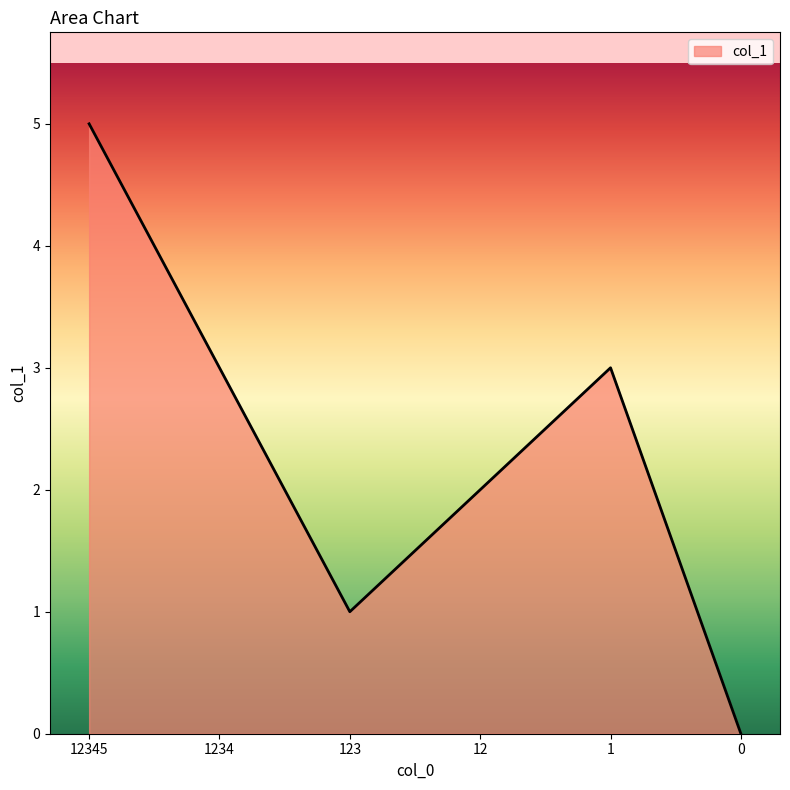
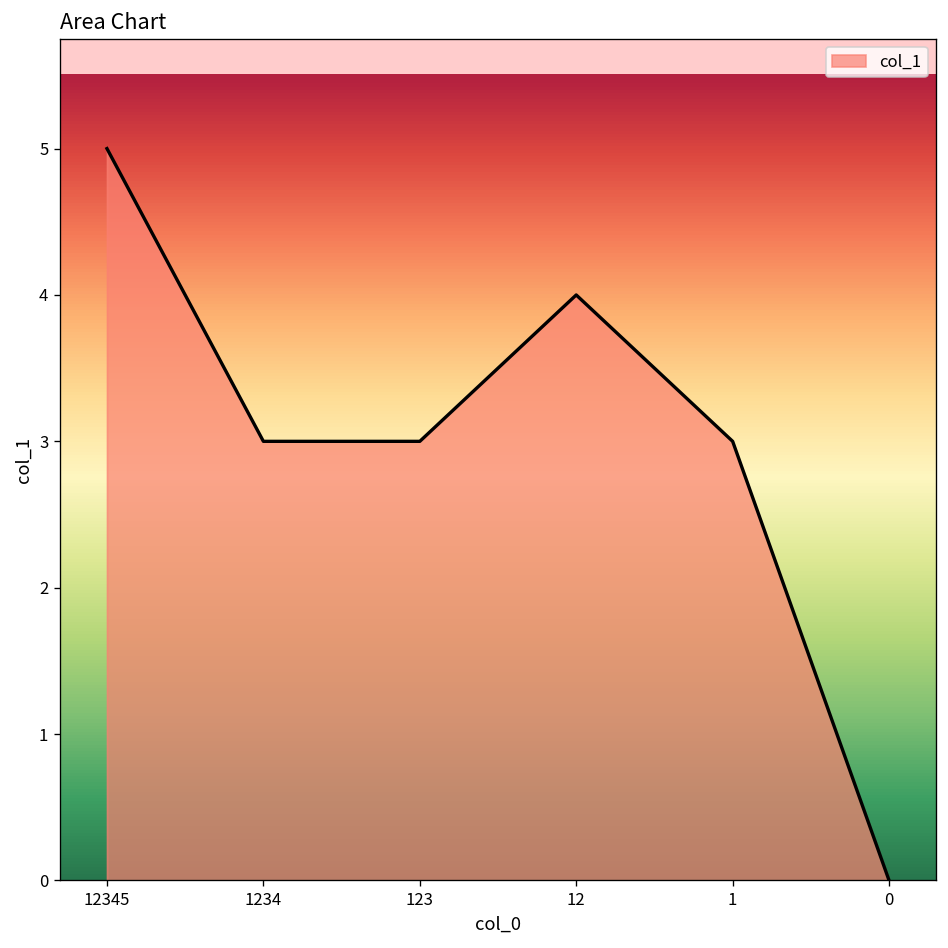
123: 1 -> 3
12: 2 -> 4
